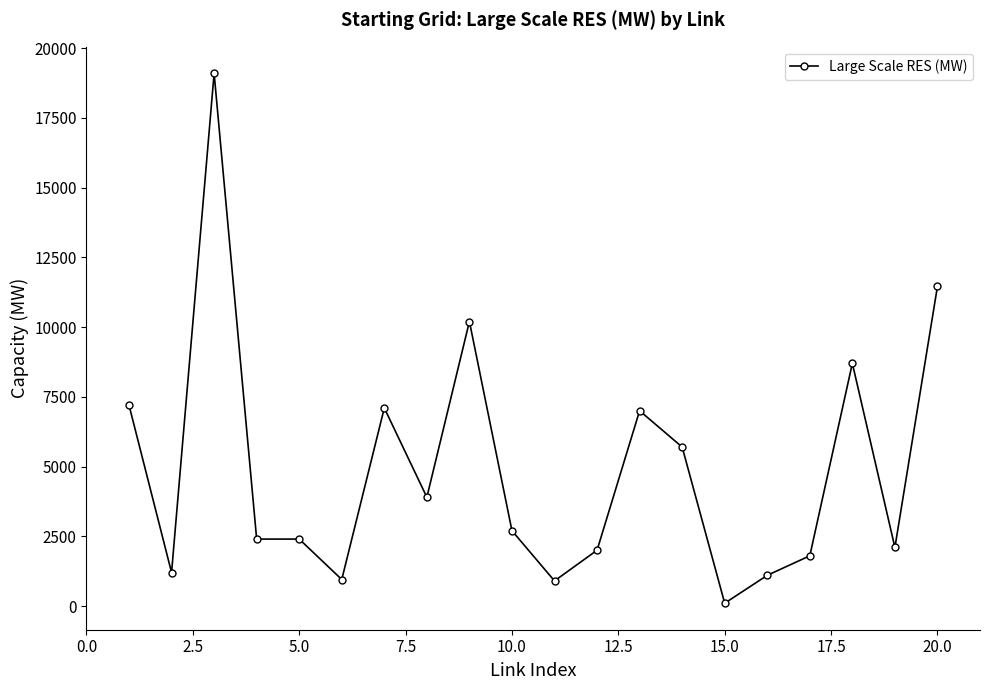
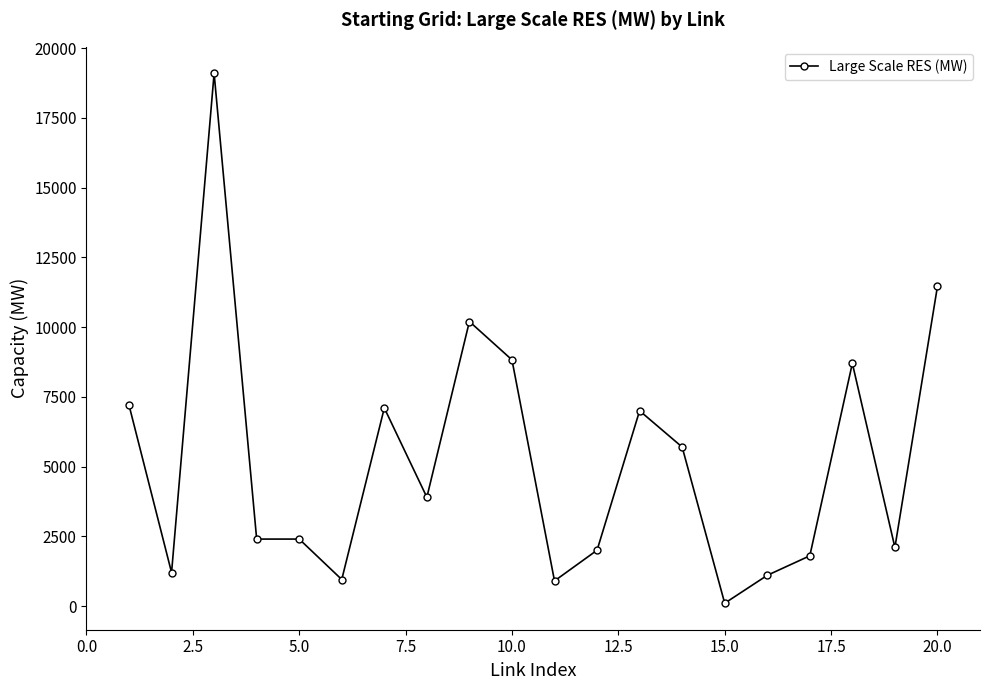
10.0: 2700 -> 8800
